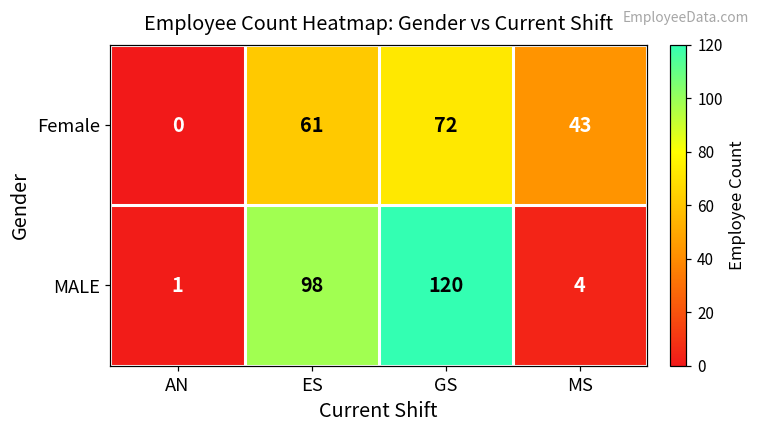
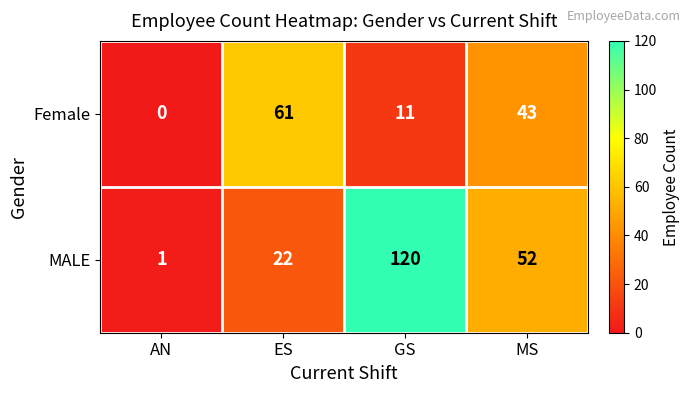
Female, GS: 72 -> 11
MALE, ES: 98 -> 22
MALE, MS: 4 -> 52
